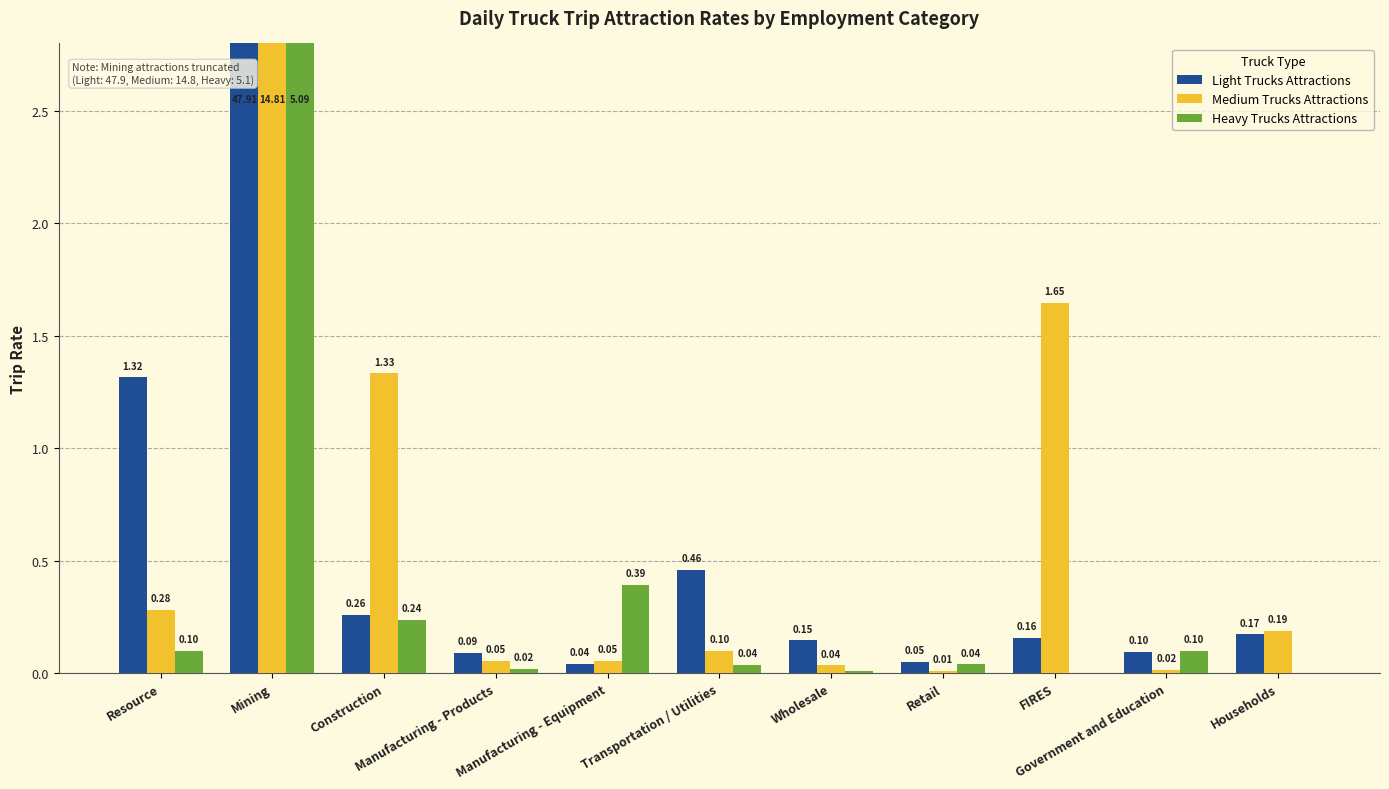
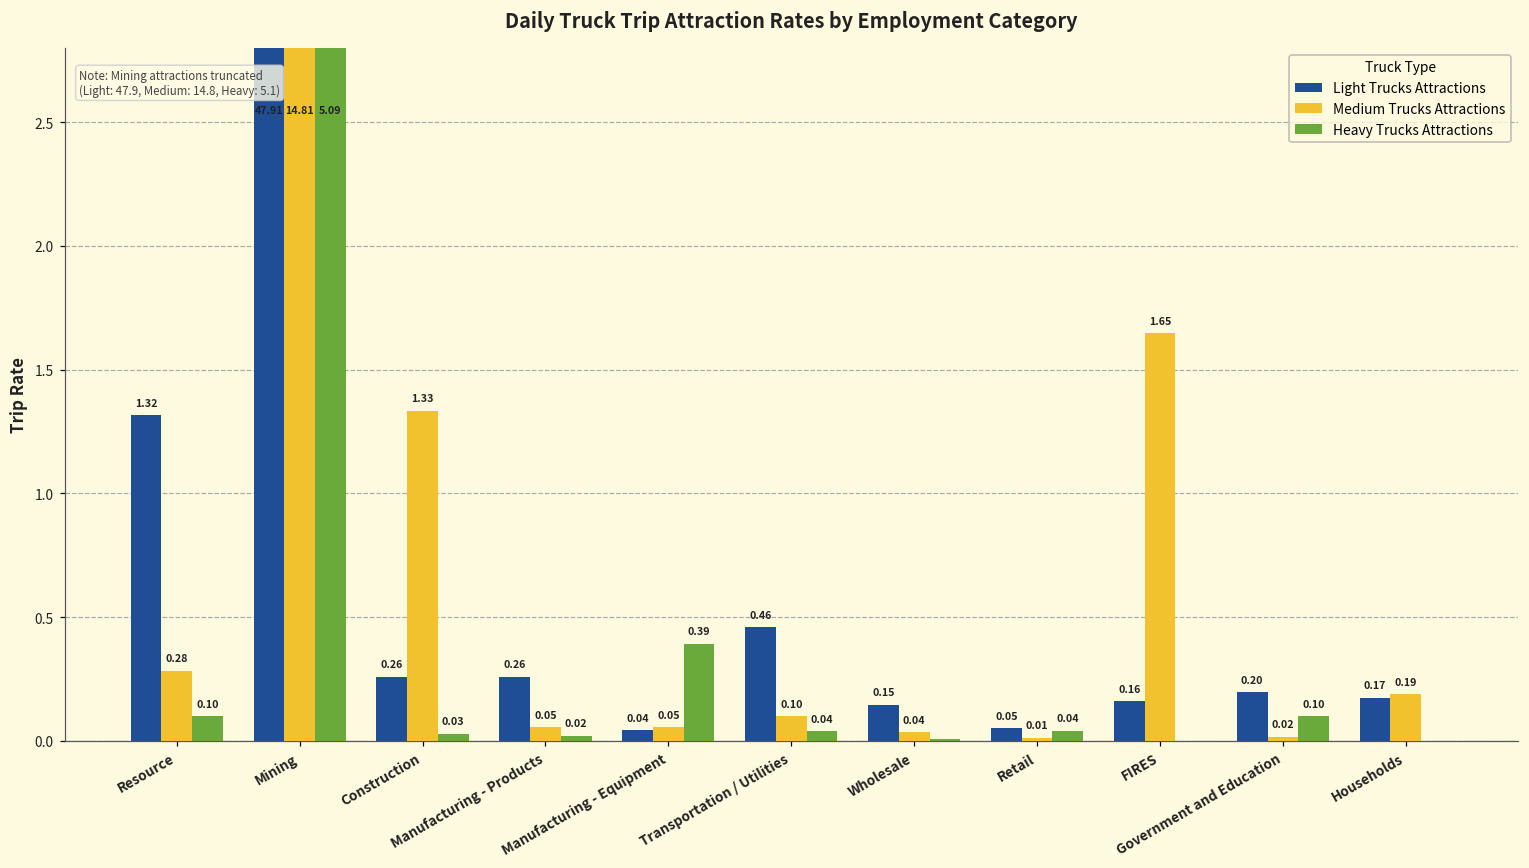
Heavy Trucks Attractions, Construction: 0.24 -> 0.03
Light Trucks Attractions, Manufacturing - Products: 0.09 -> 0.26
Light Trucks Attractions, Government and Education: 0.10 -> 0.20
